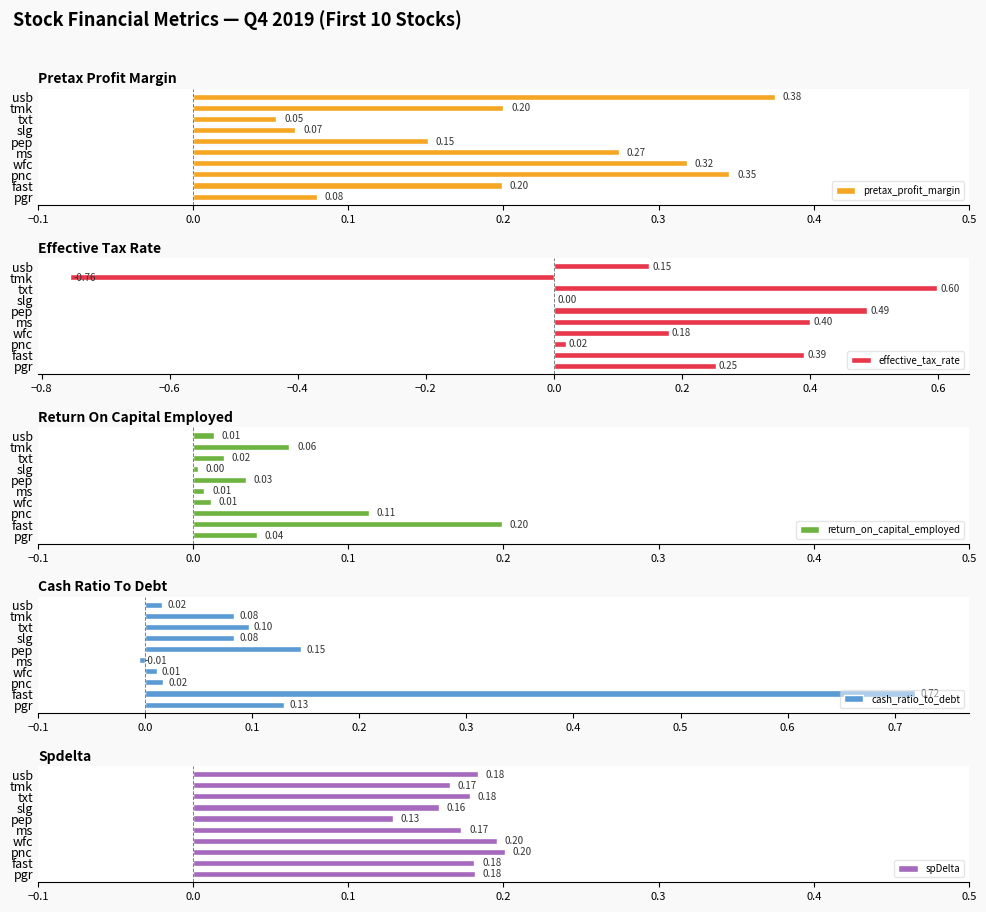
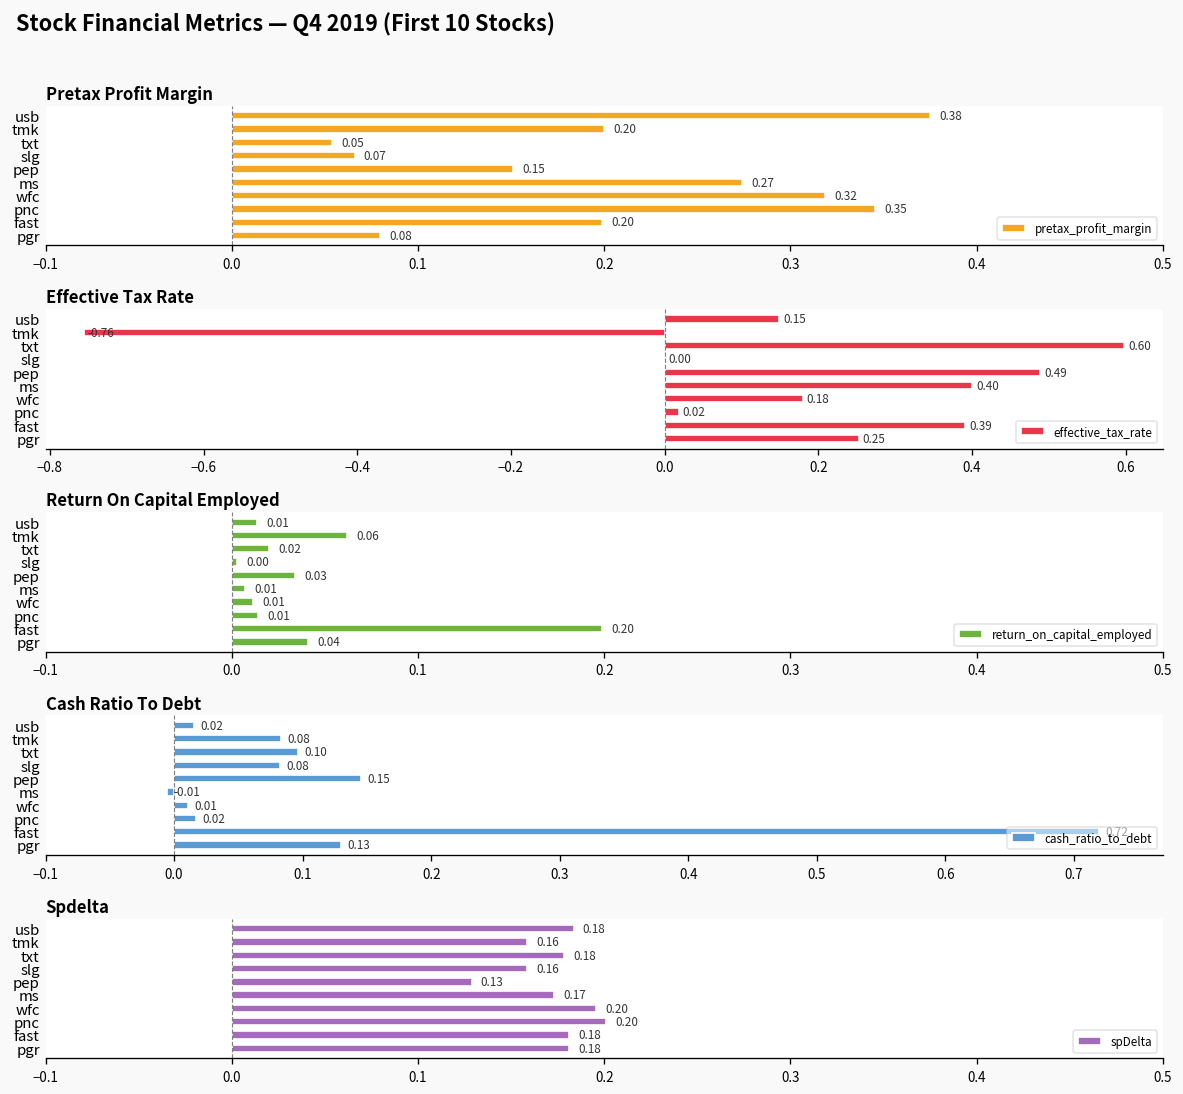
Return On Capital Employed, pnc: 0.11 -> 0.01
Spdelta, tmk: 0.17 -> 0.16
